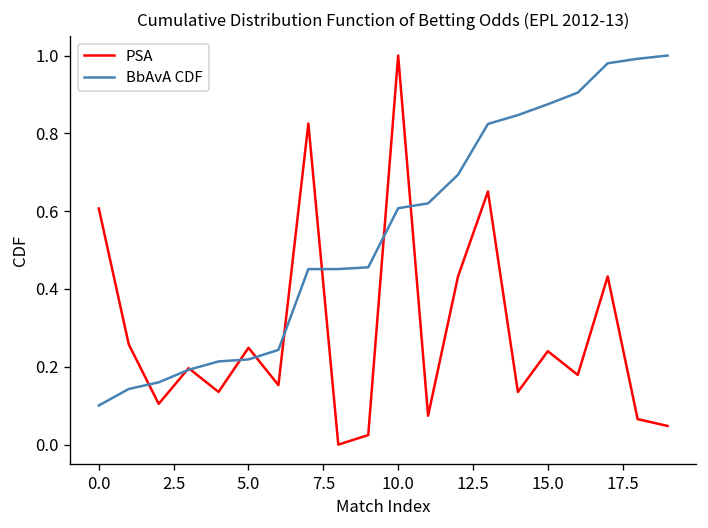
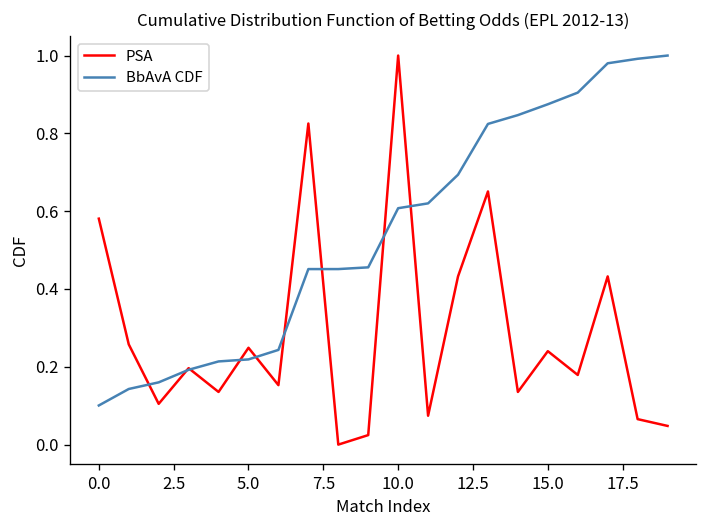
PSA, 0.0: 0.61 -> 0.58
